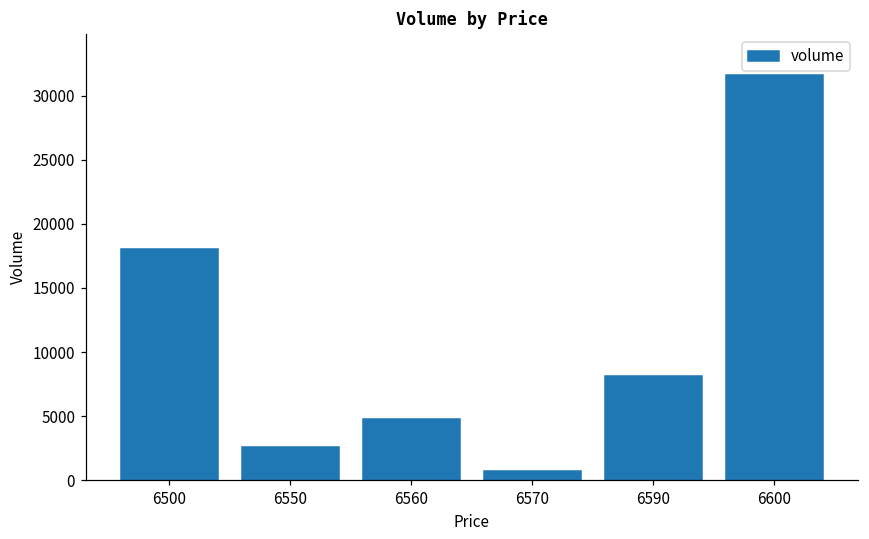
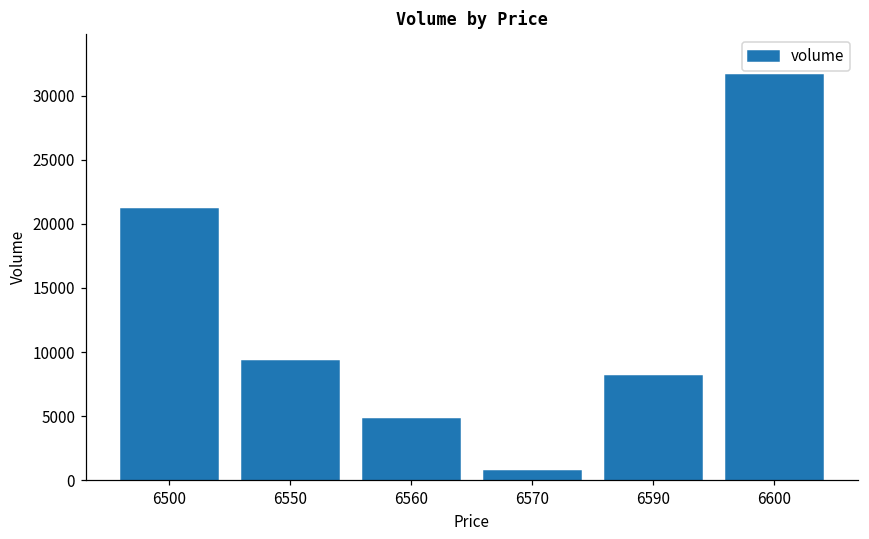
6500: 18000 -> 21200
6550: 2600 -> 9300
